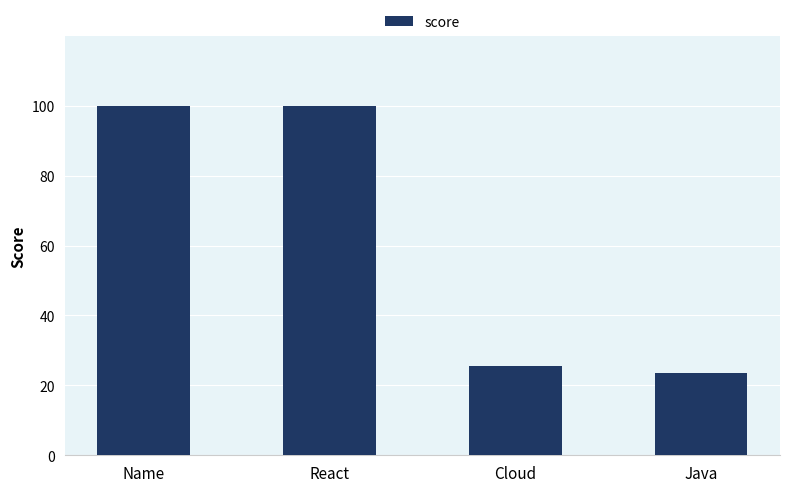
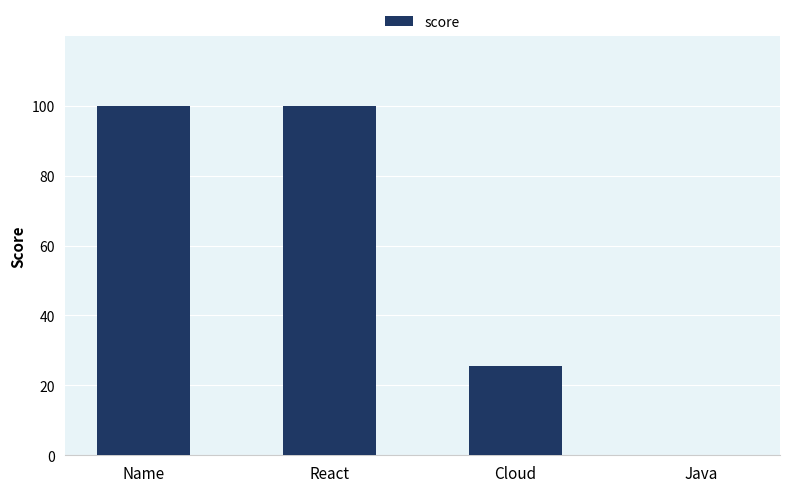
Java: 23 -> 0
